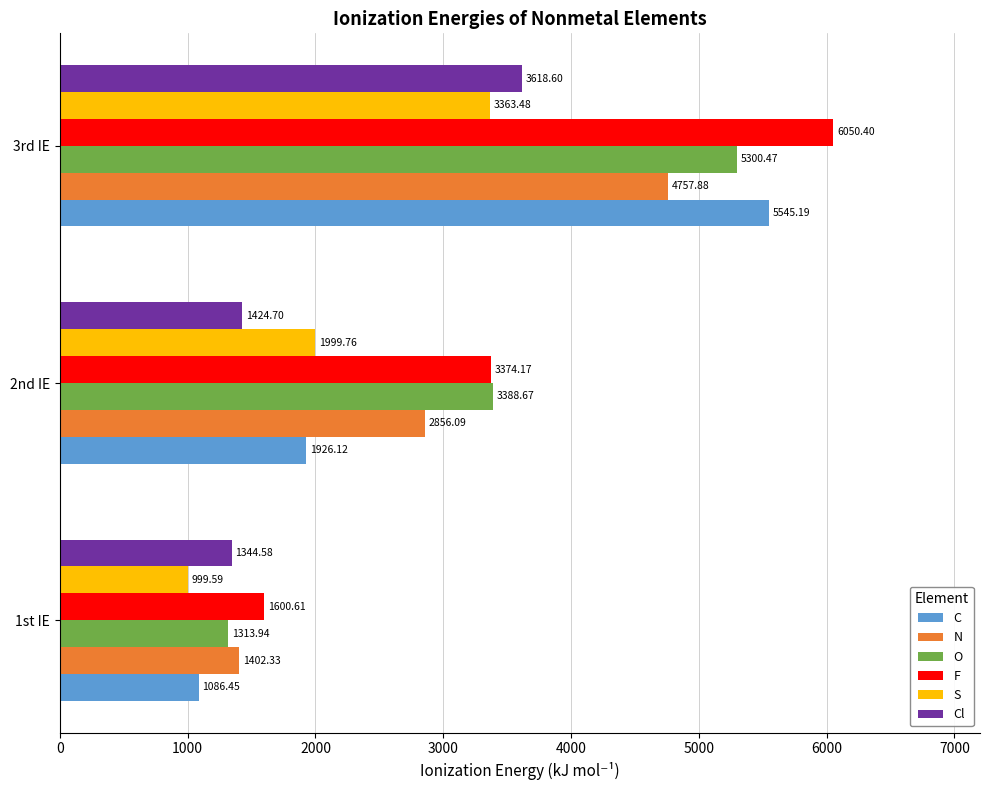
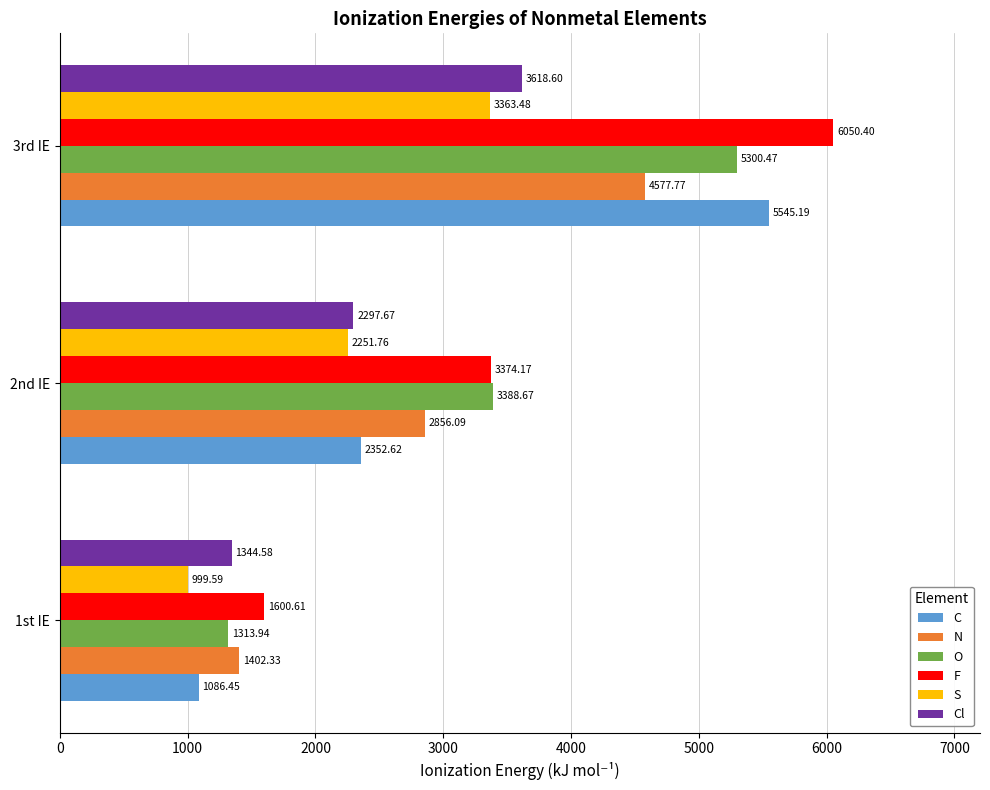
N, 3rd IE: 4757.88 -> 4577.77
Cl, 2nd IE: 1424.70 -> 2297.67
S, 2nd IE: 1999.76 -> 2251.76
C, 2nd IE: 1926.12 -> 2352.62
